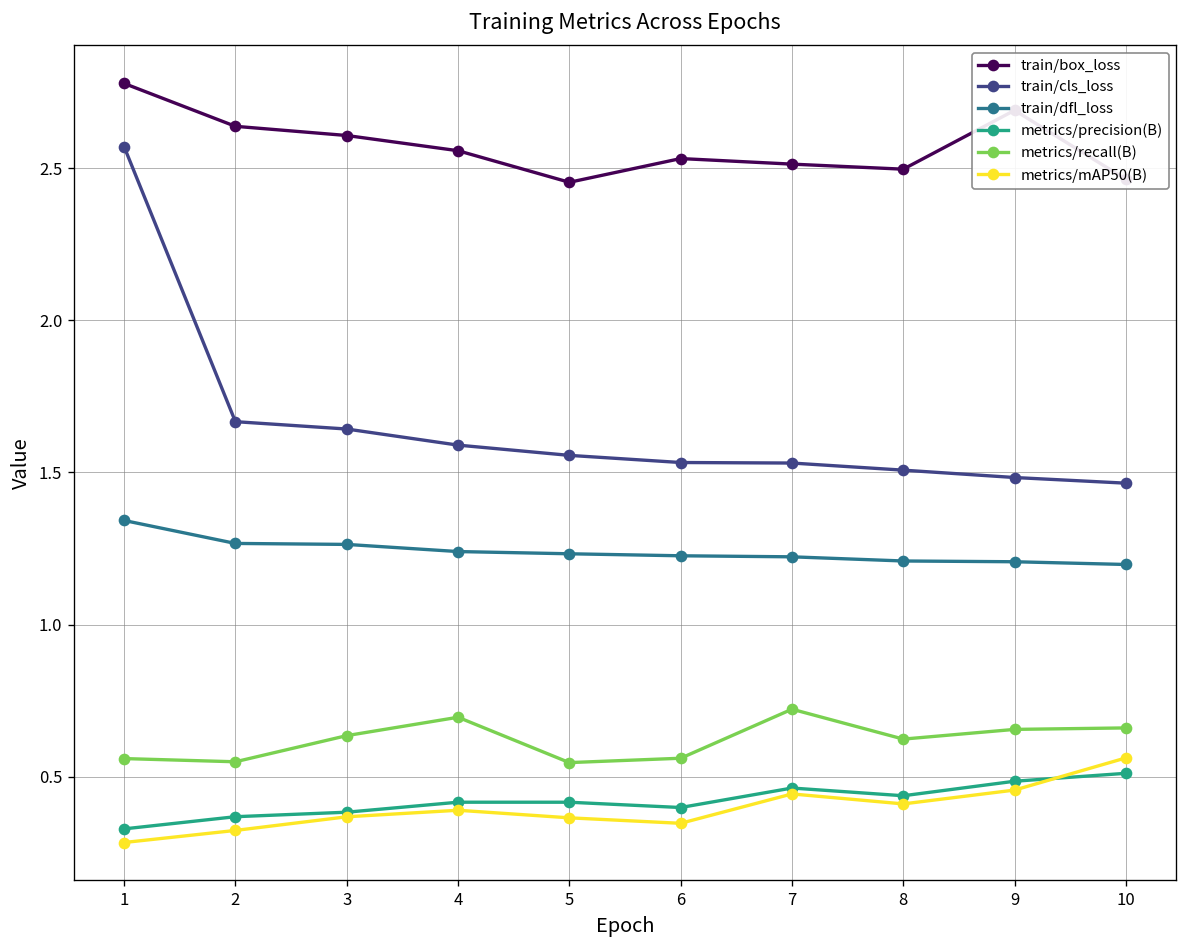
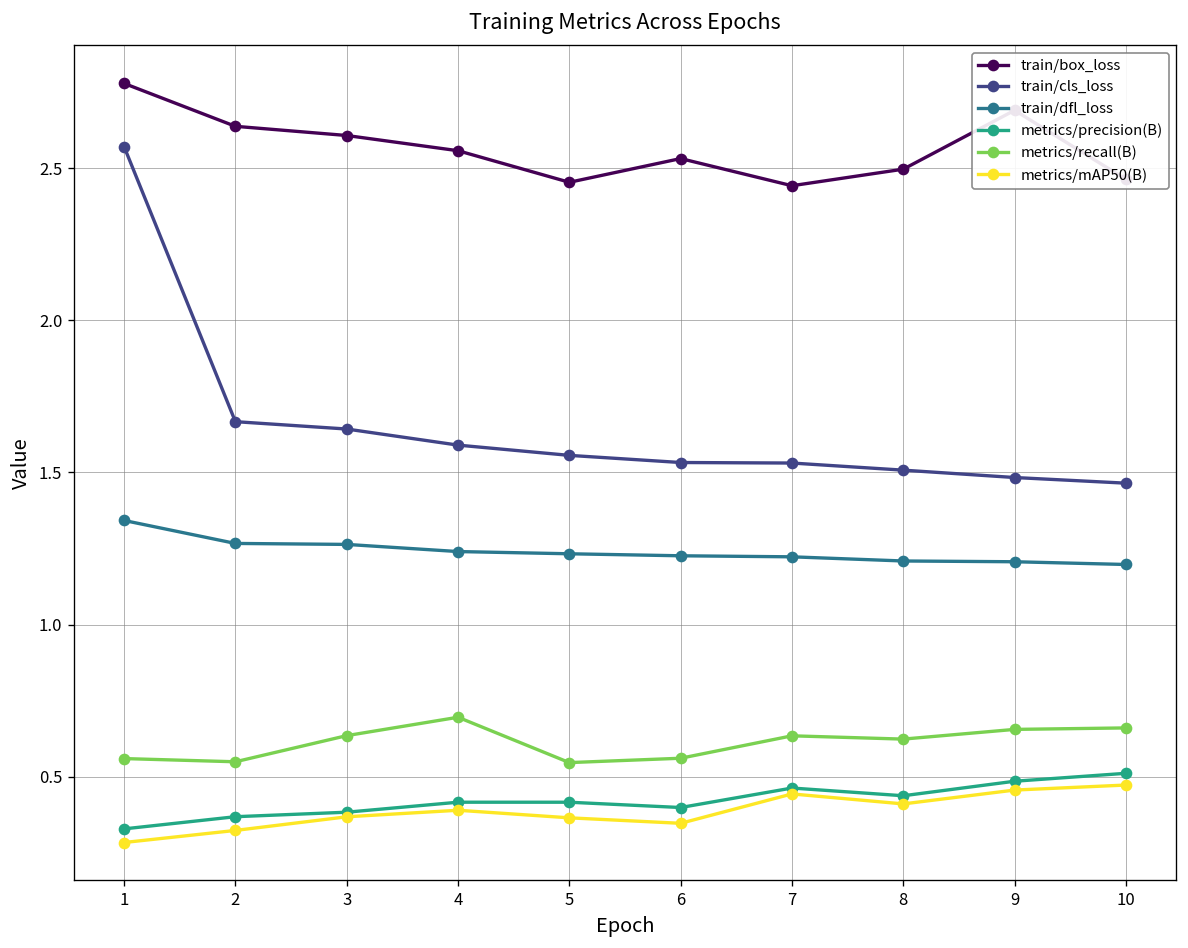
train/box_loss, 7: 2.51 -> 2.44
metrics/recall(B), 7: 0.72 -> 0.63
metrics/mAP50(B), 10: 0.56 -> 0.47
